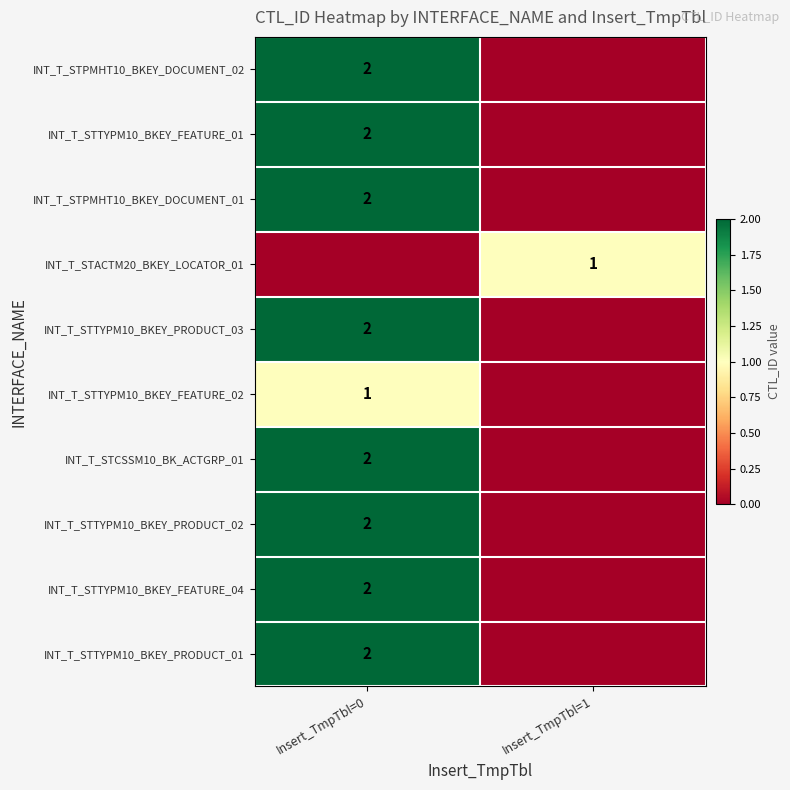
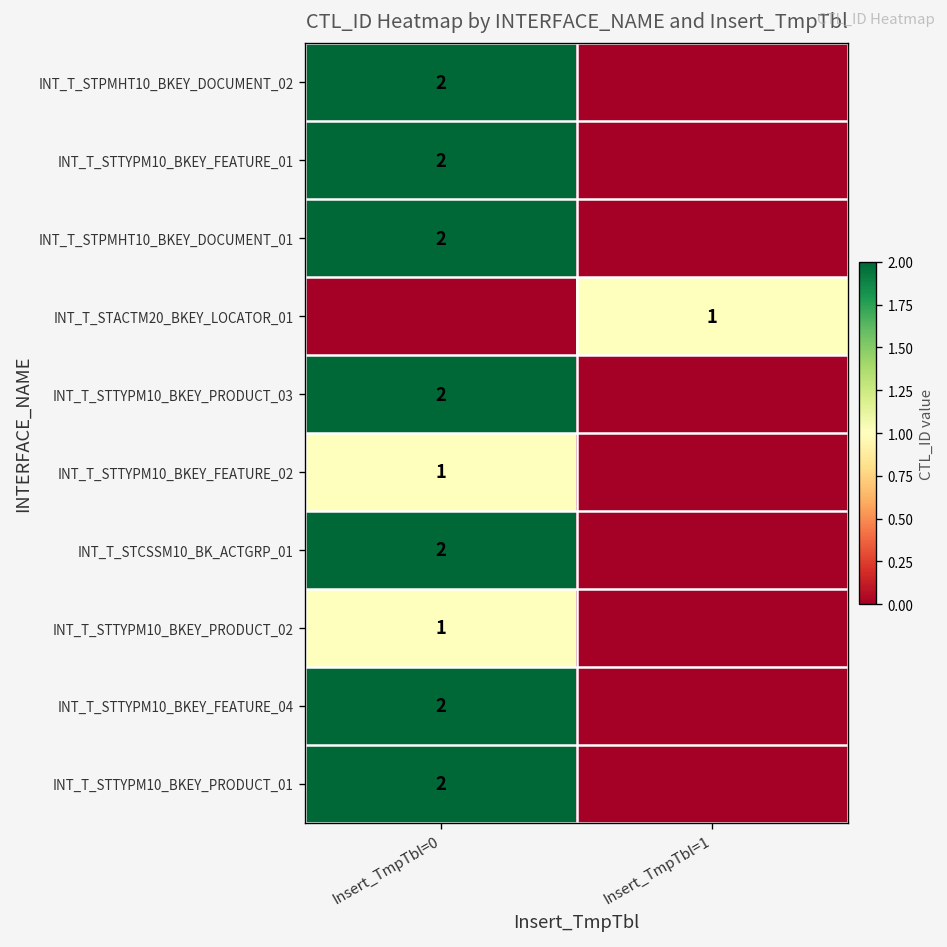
INT_T_STTYPM10_BKEY_PRODUCT_02, Insert_TmpTbl=0: 2 -> 1
